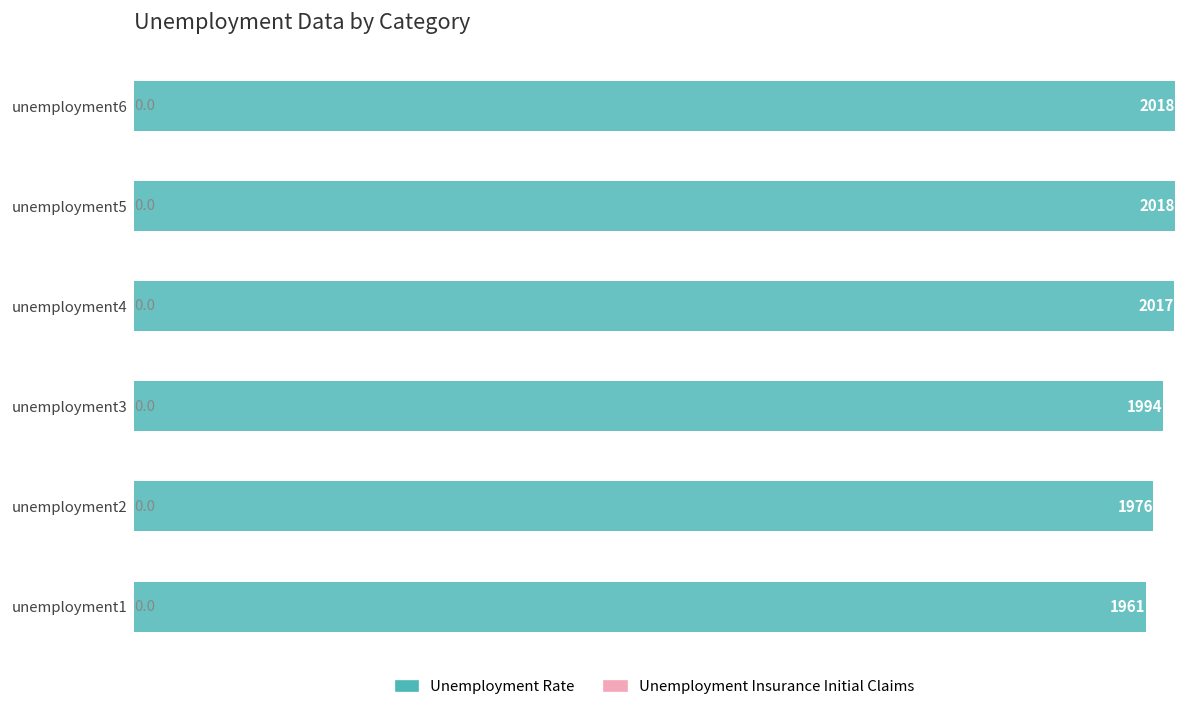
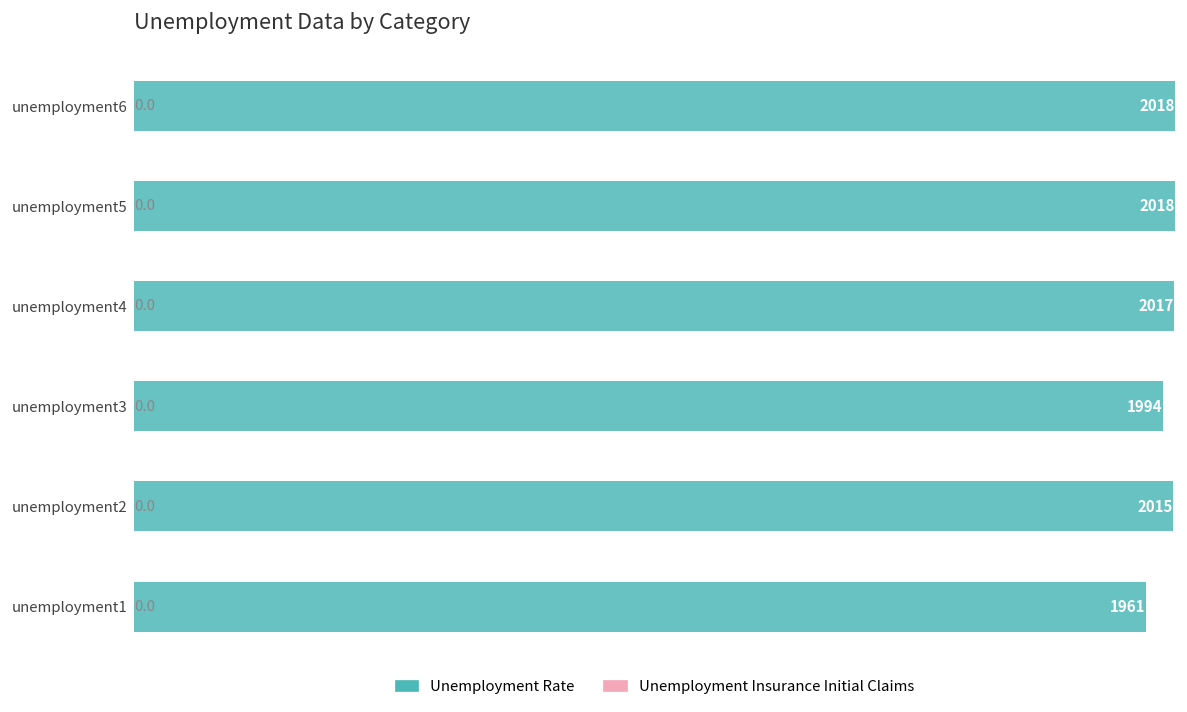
Unemployment Rate, unemployment2: 1976 -> 2015
